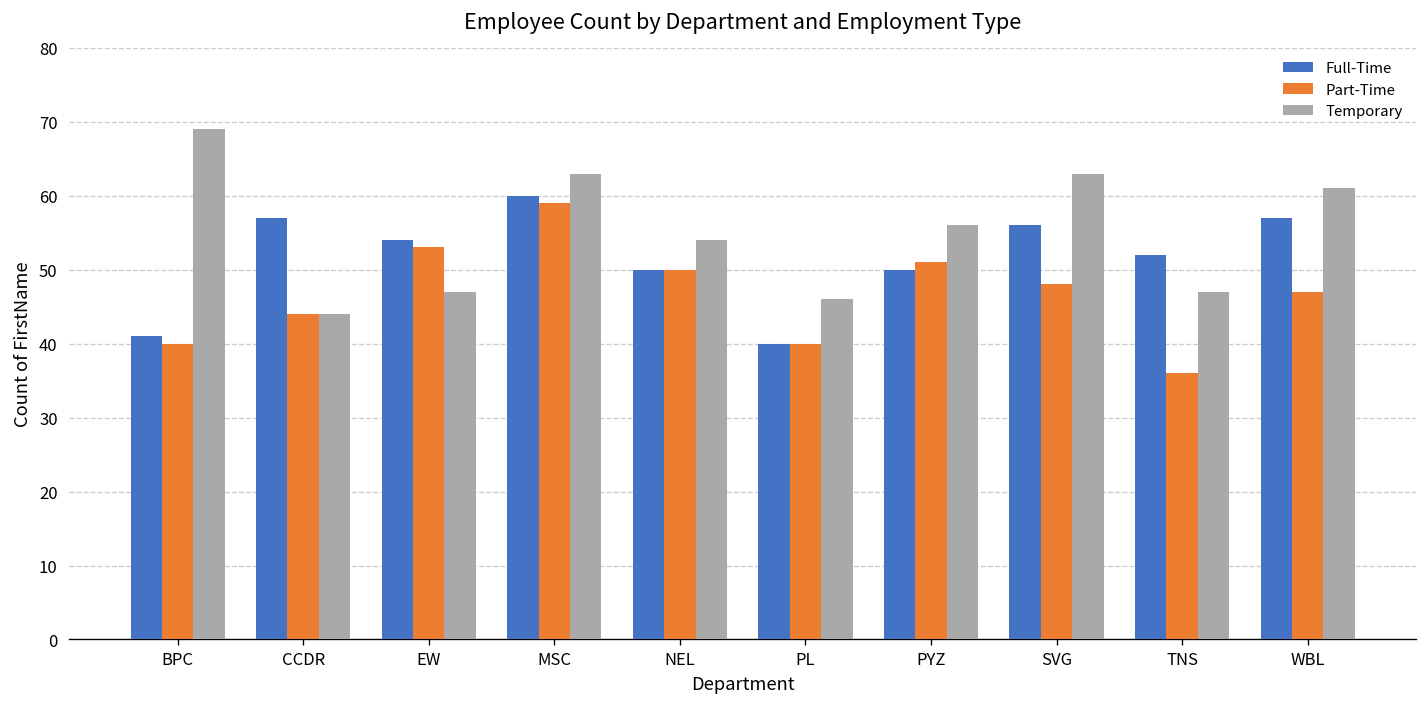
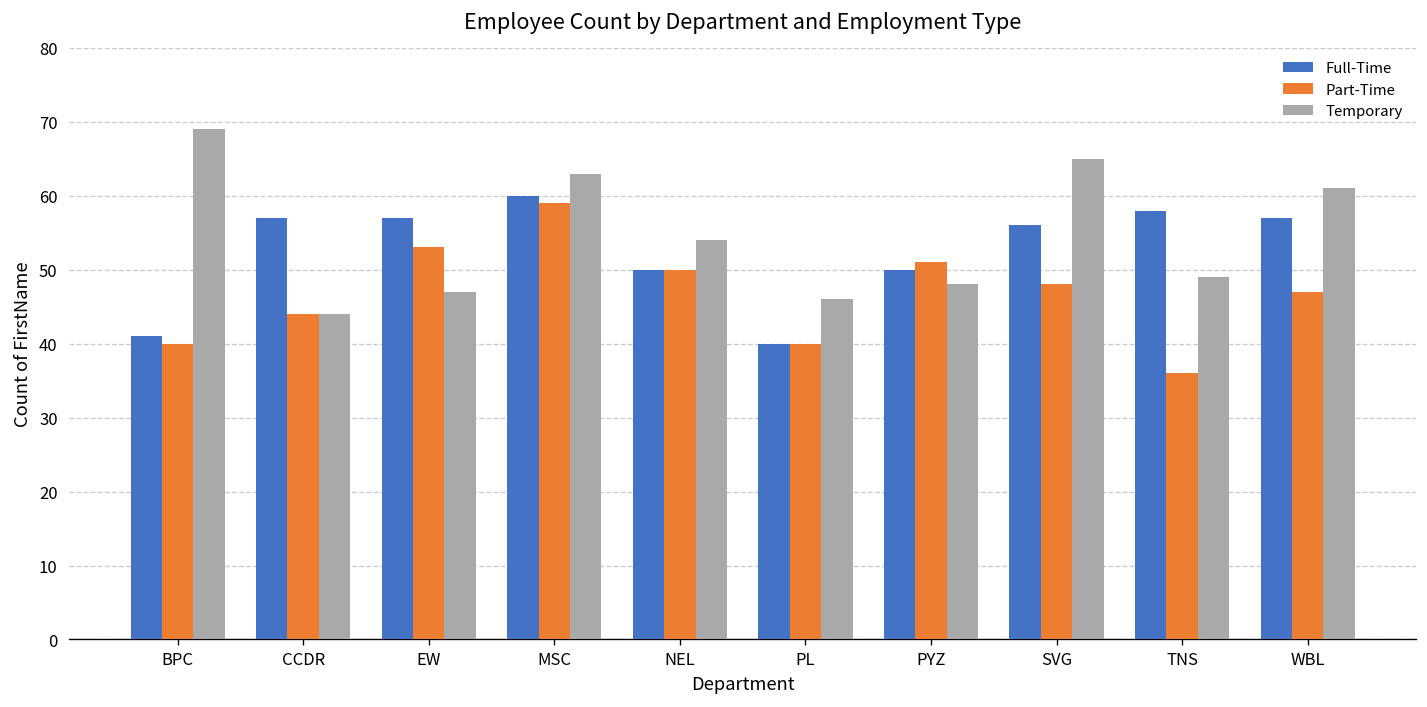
Full-Time, EW: 54 -> 57
Temporary, PYZ: 56 -> 48
Temporary, SVG: 63 -> 65
Full-Time, TNS: 52 -> 58
Temporary, TNS: 47 -> 49
